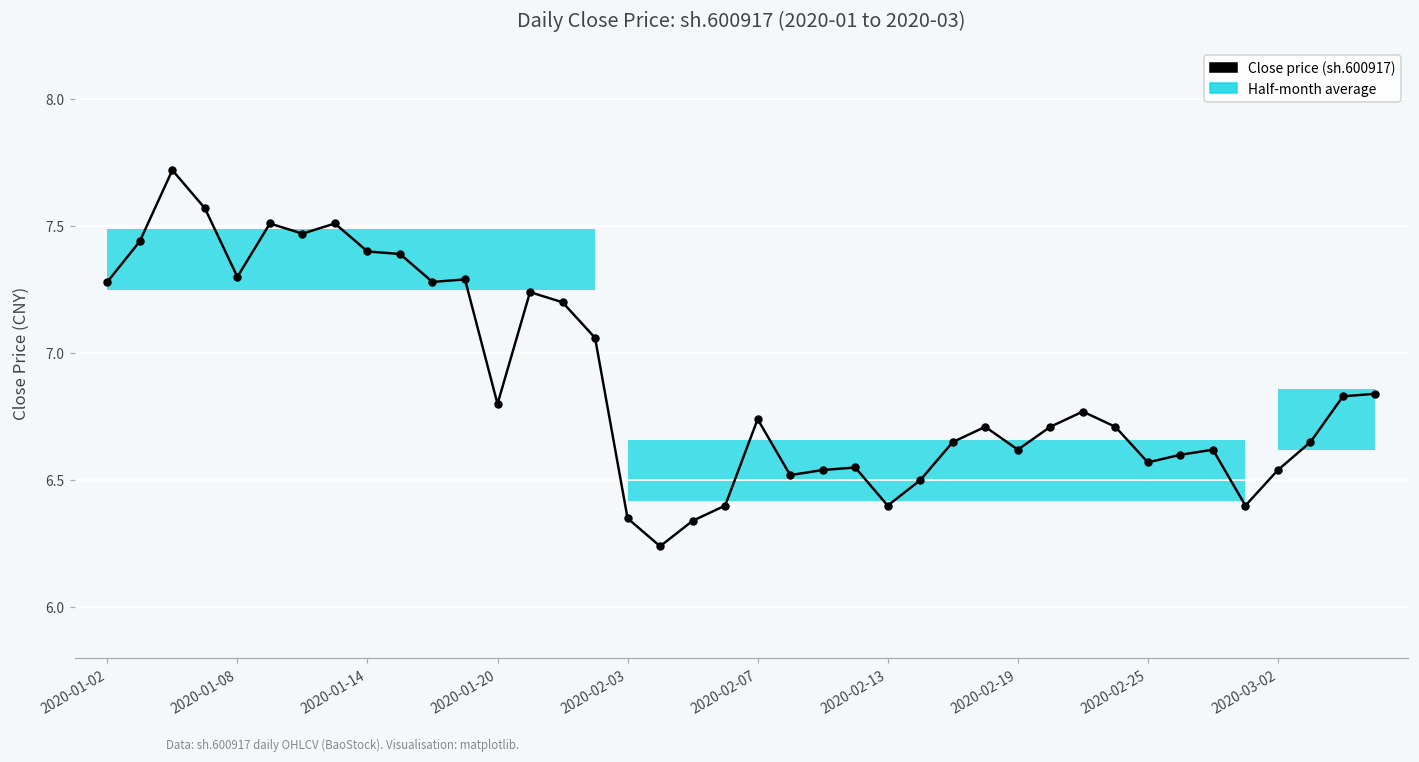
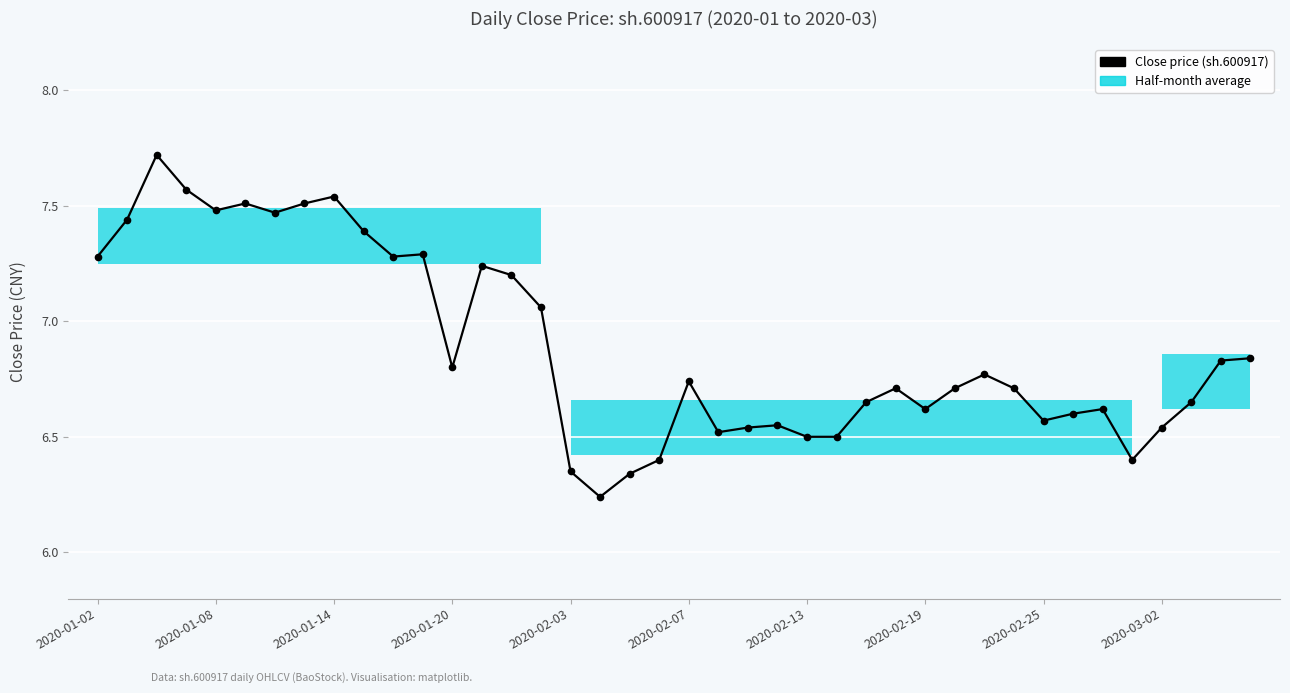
Close price (sh.600917), 2020-01-08: 7.30 -> 7.48
Close price (sh.600917), 2020-01-14: 7.40 -> 7.54
Close price (sh.600917), 2020-02-13: 6.4 -> 6.5
